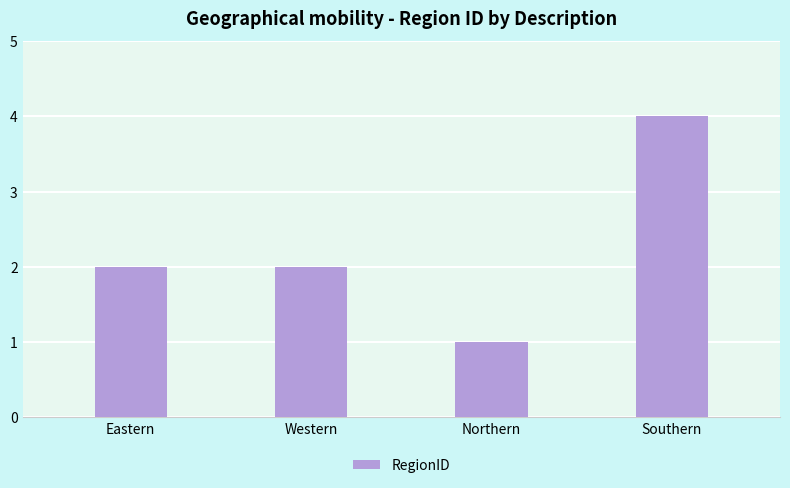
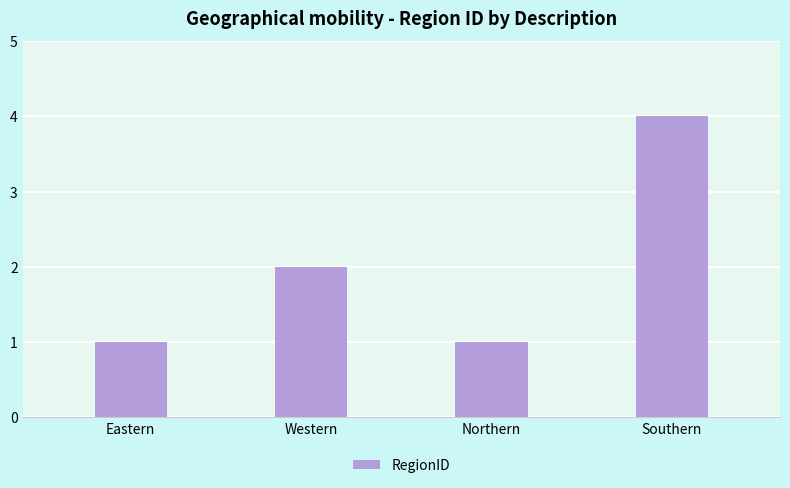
Eastern: 2 -> 1
